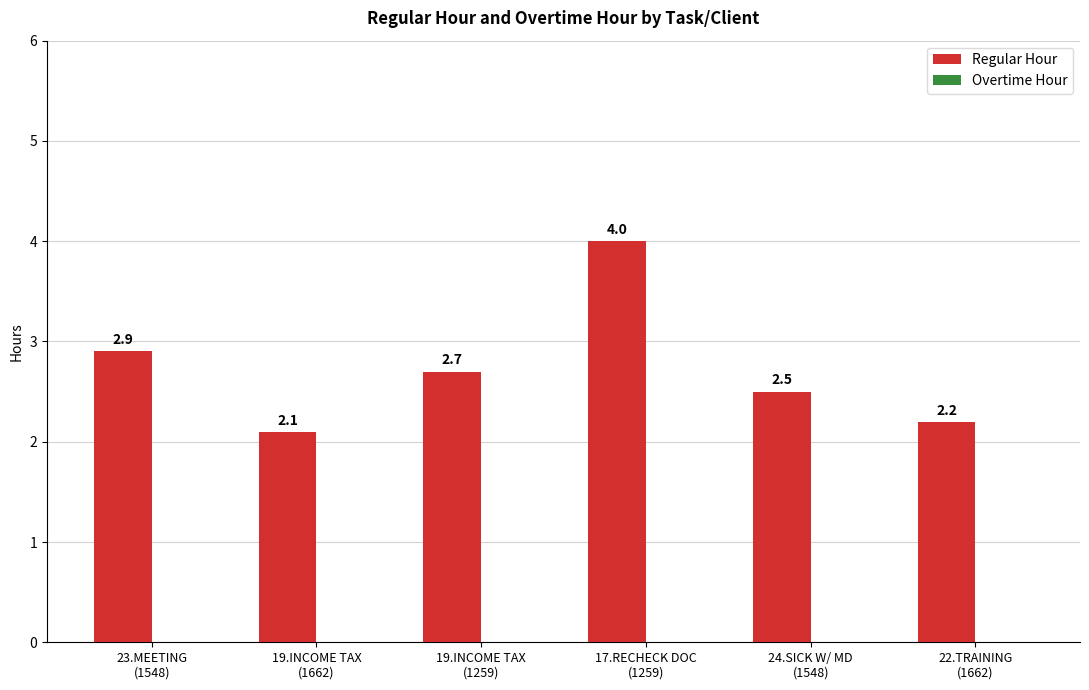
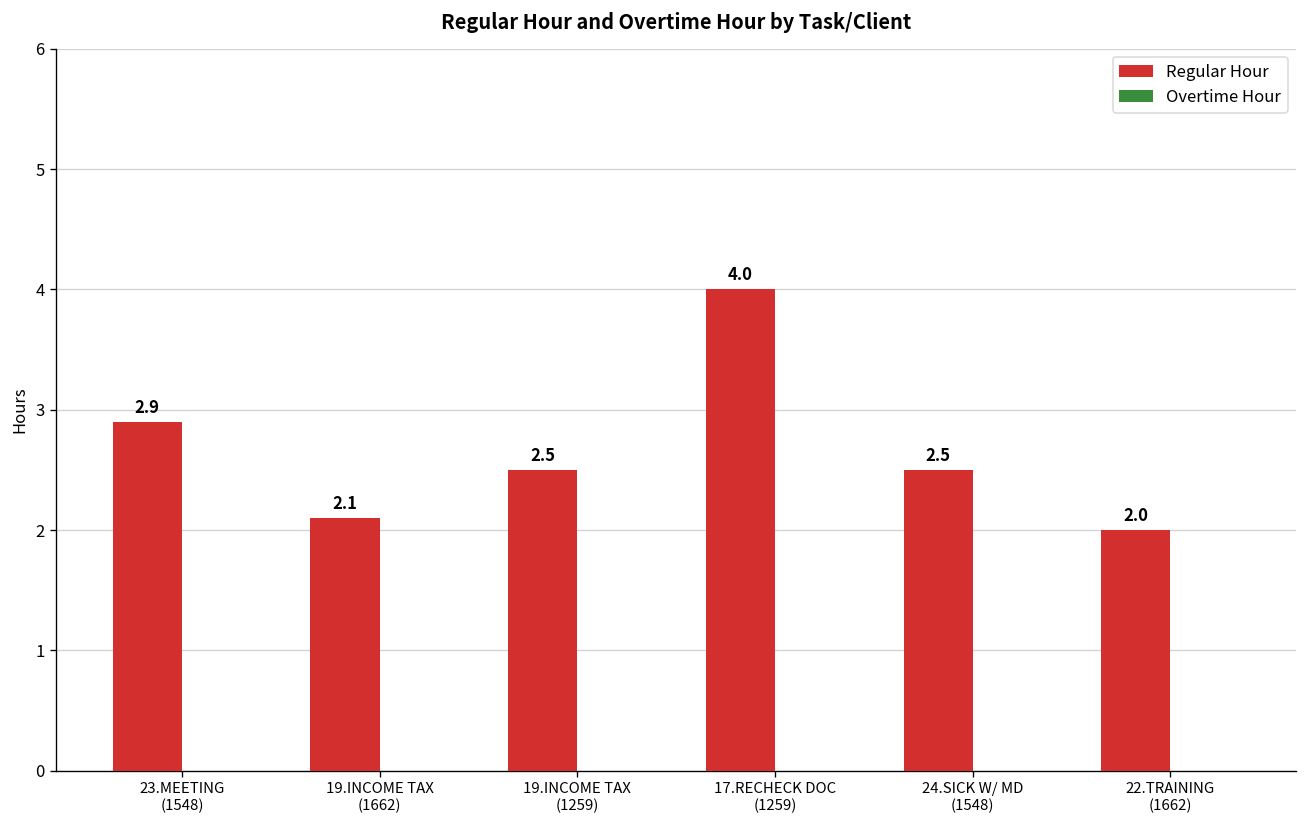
Regular Hour, 19.INCOME TAX (1259): 2.7 -> 2.5
Regular Hour, 22.TRAINING (1662): 2.2 -> 2.0
